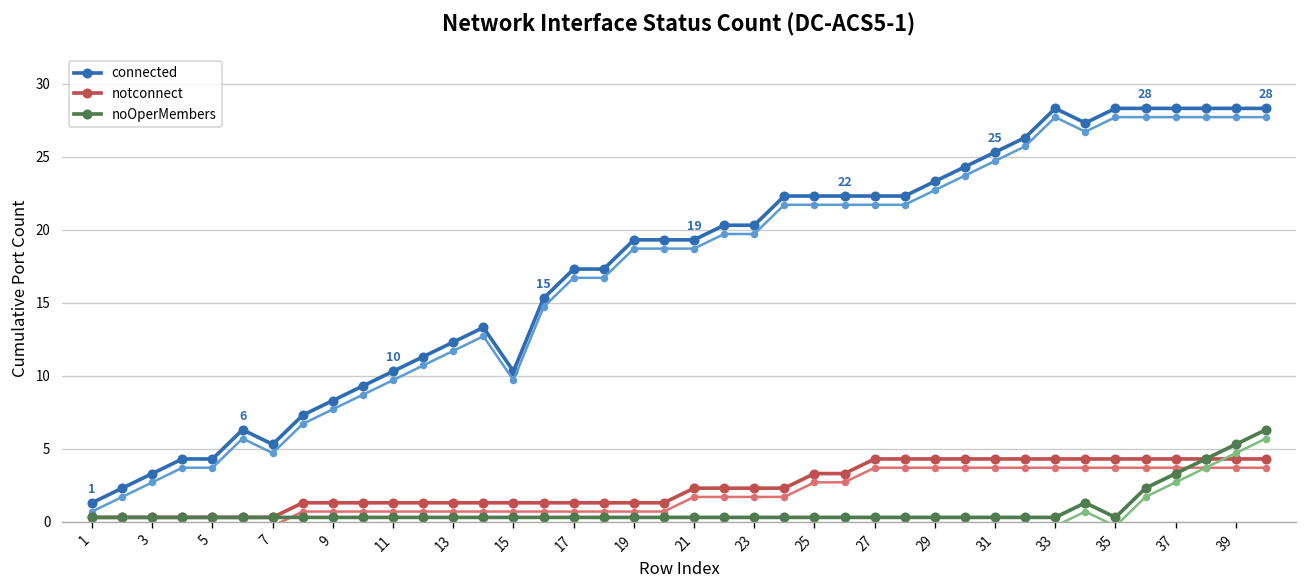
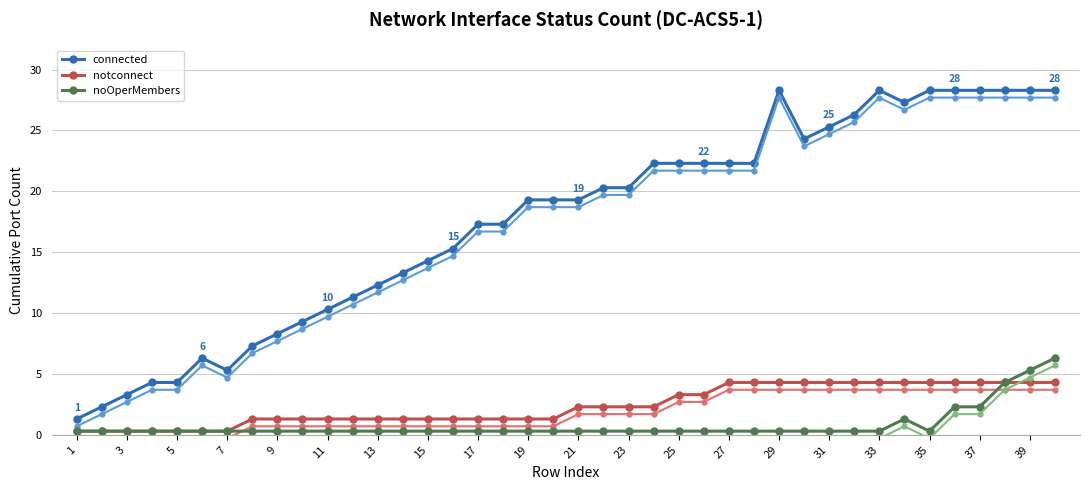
connected, 15: 10.3 -> 14.3
connected, 29: 23.3 -> 28.3
noOperMembers, 37: 3.3 -> 2.3
